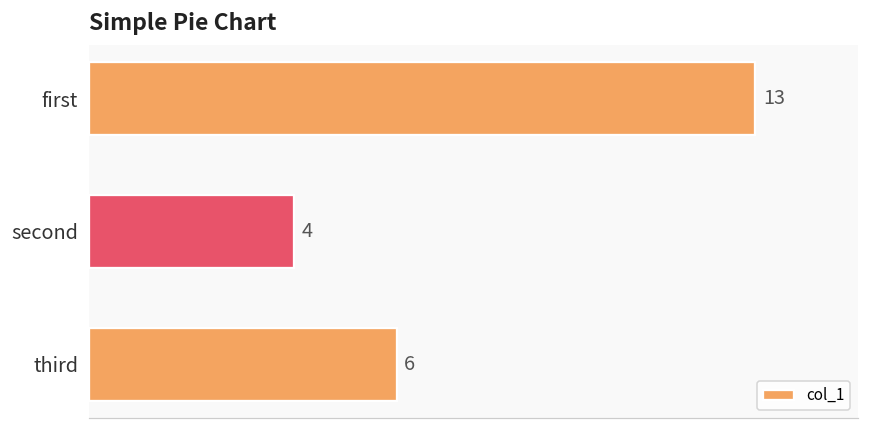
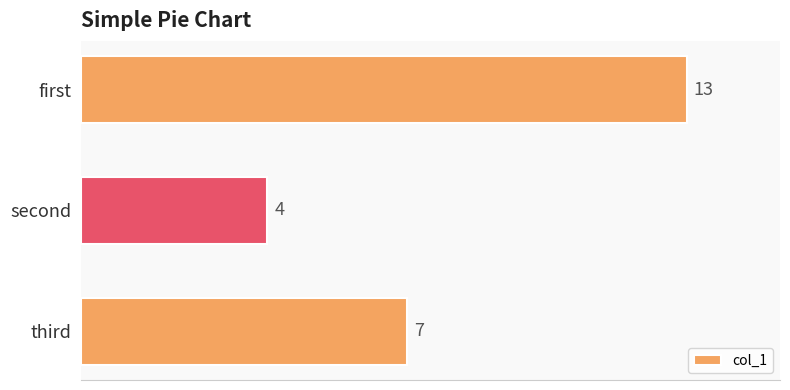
third: 6 -> 7
